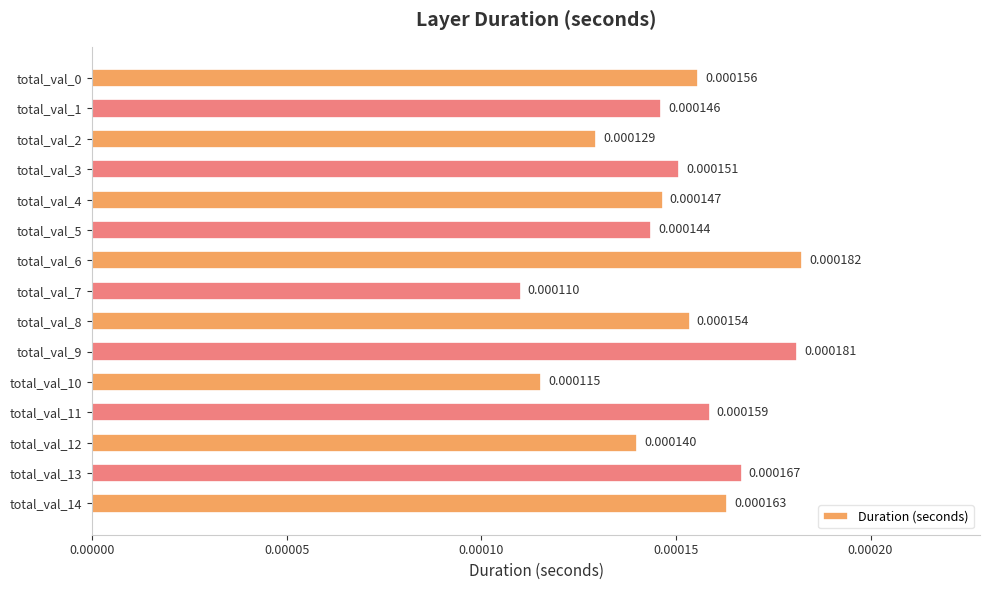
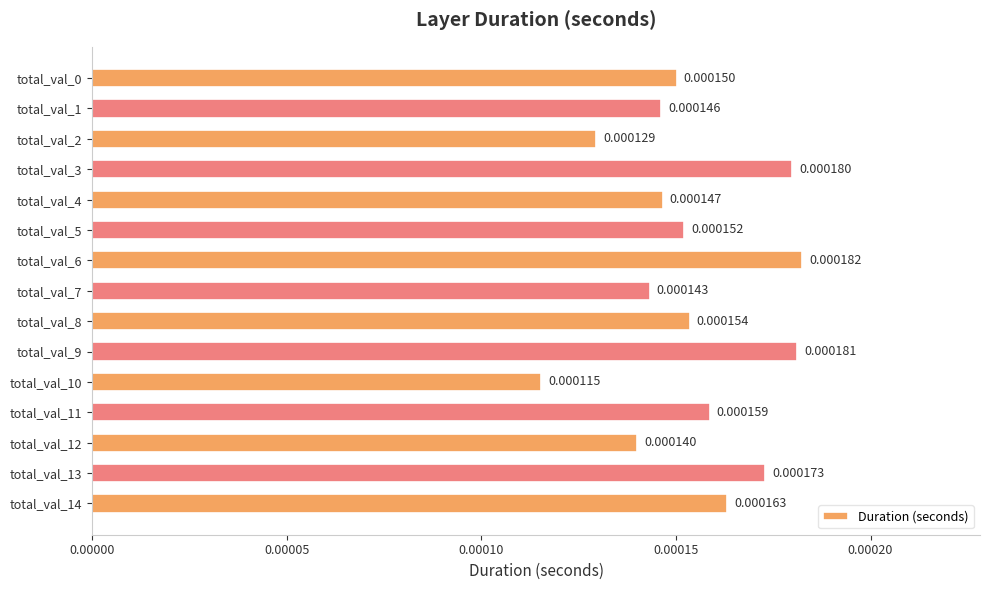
total_val_0: 0.000156 -> 0.000150
total_val_3: 0.000151 -> 0.000180
total_val_5: 0.000144 -> 0.000152
total_val_7: 0.000110 -> 0.000143
total_val_13: 0.000167 -> 0.000173
